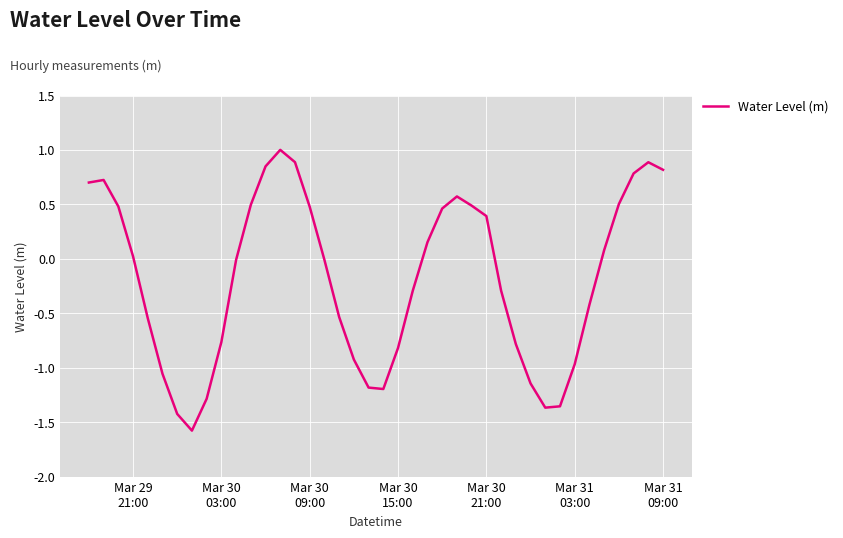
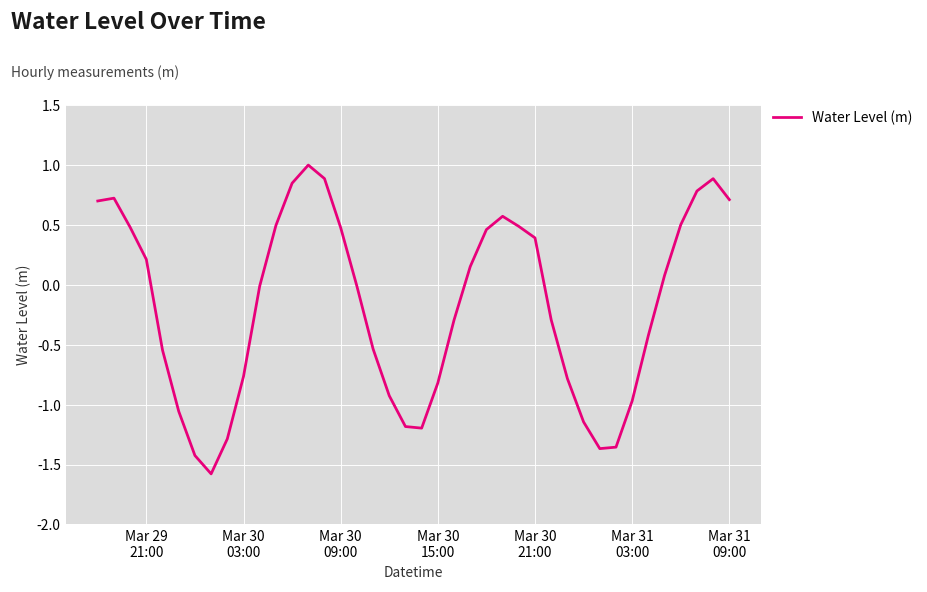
Mar 29 21:00: 0.02 -> 0.21
Mar 31 09:00: 0.82 -> 0.71
